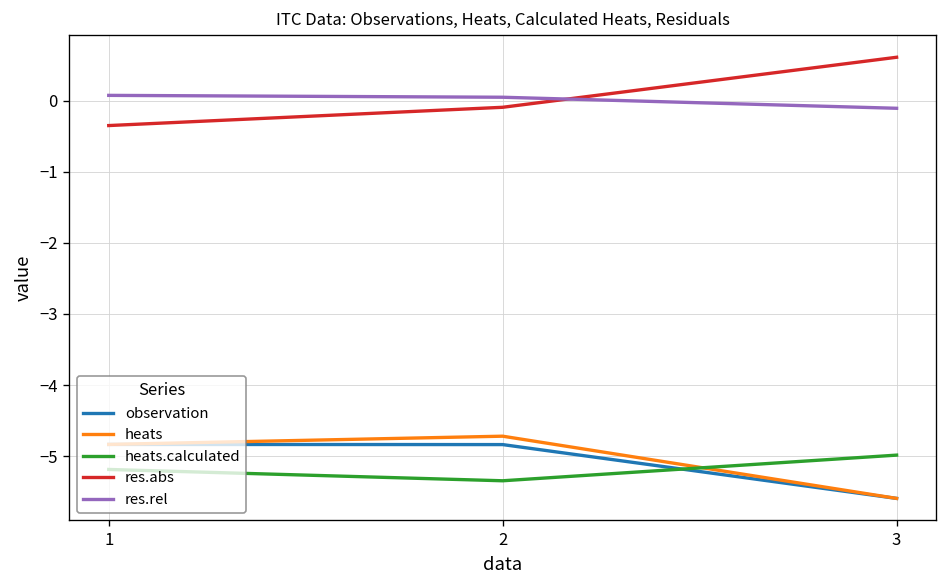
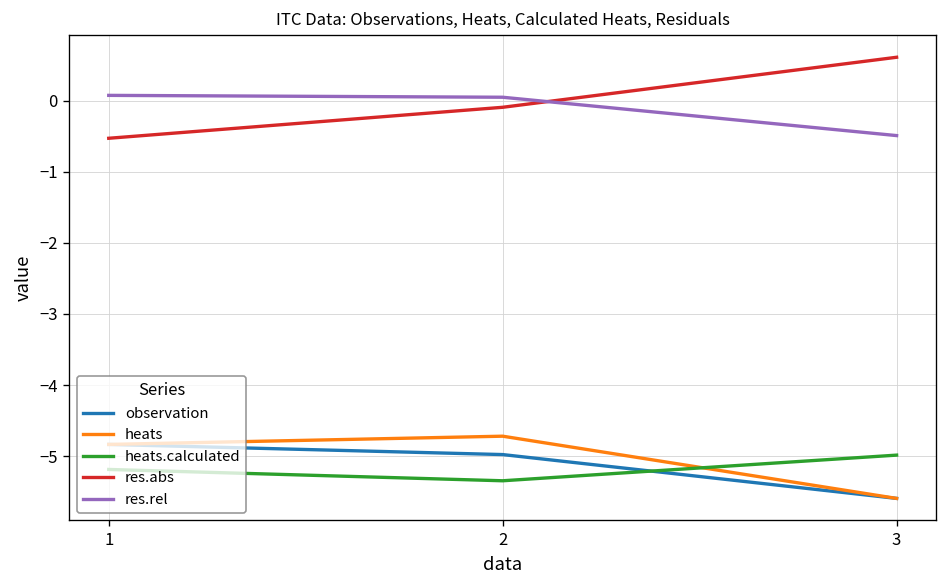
res.abs, 1: -0.4 -> -0.5
observation, 2: -4.8 -> -5.0
res.rel, 3: -0.1 -> -0.5
